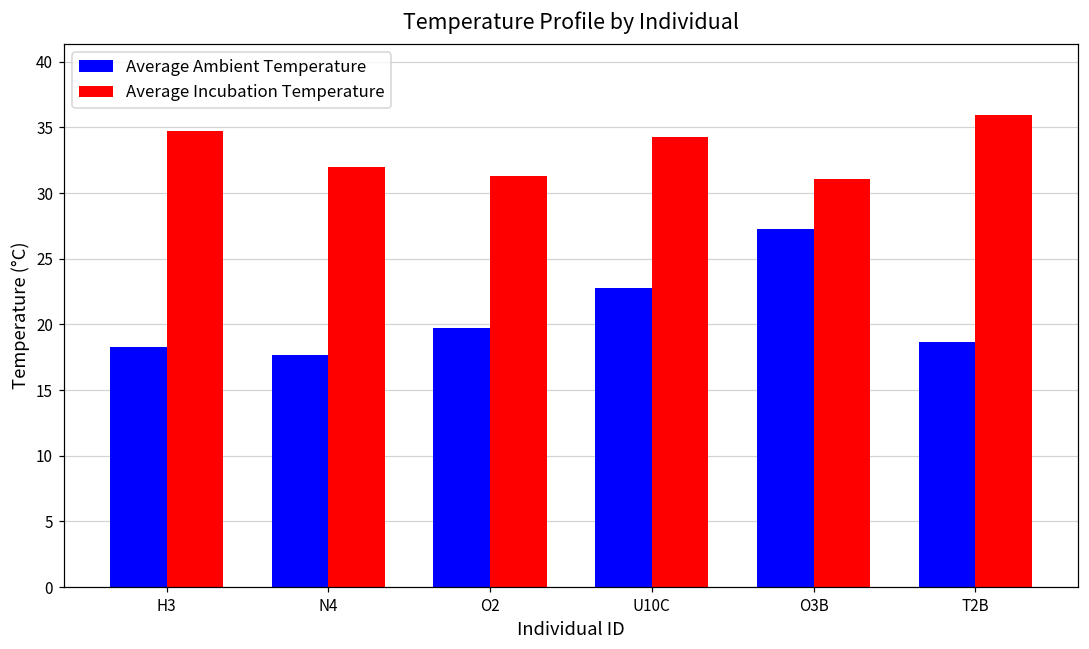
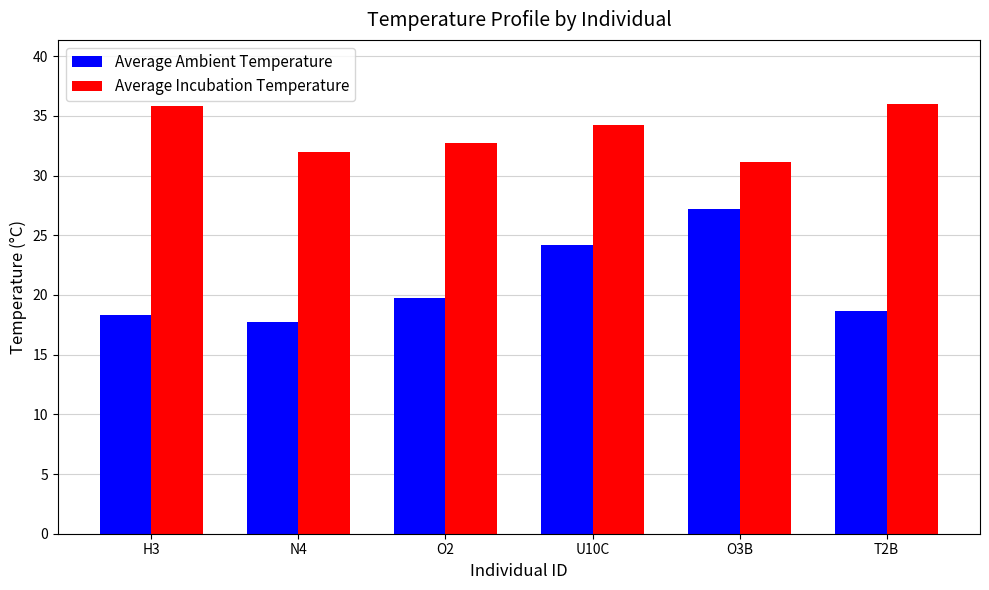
Average Incubation Temperature, H3: 34.7 -> 35.8
Average Incubation Temperature, O2: 31.3 -> 32.8
Average Ambient Temperature, U10C: 22.8 -> 24.2
